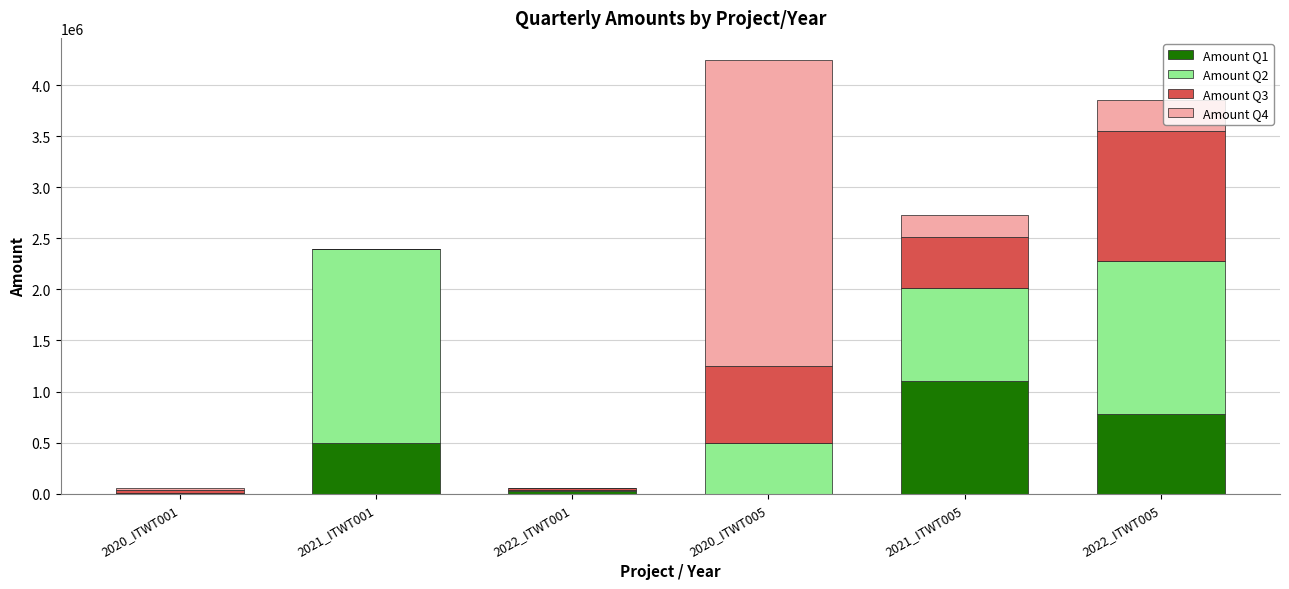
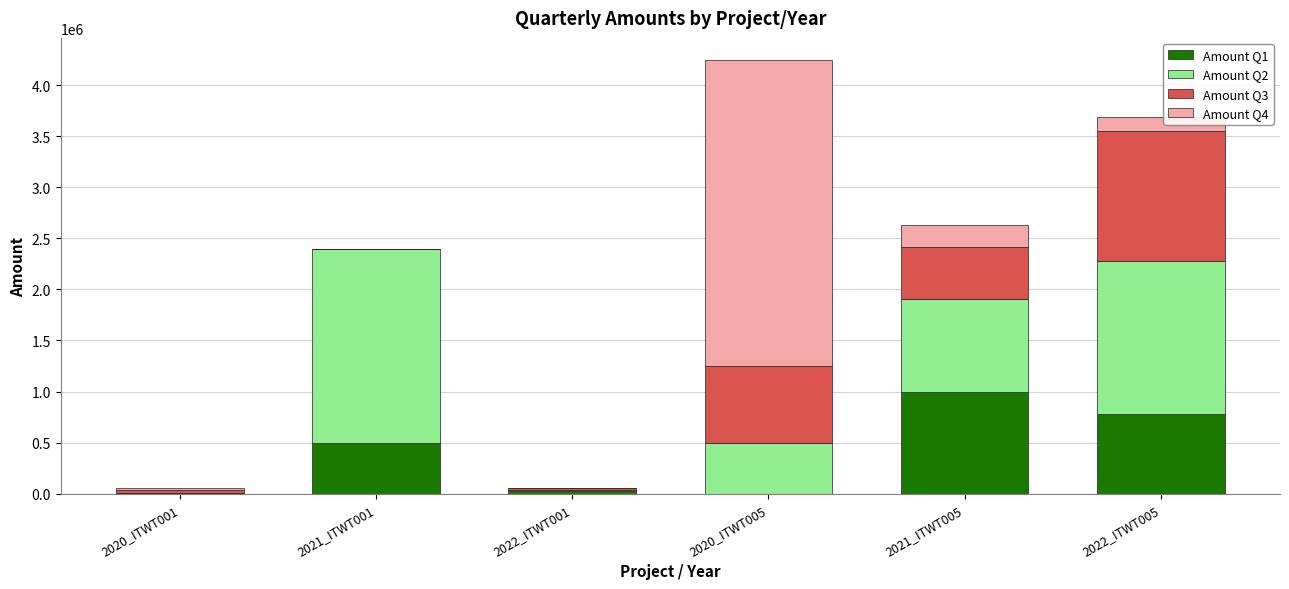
Amount Q1, 2021_ITWT005: 1100000 -> 990000
Amount Q4, 2022_ITWT005: 300000 -> 140000
